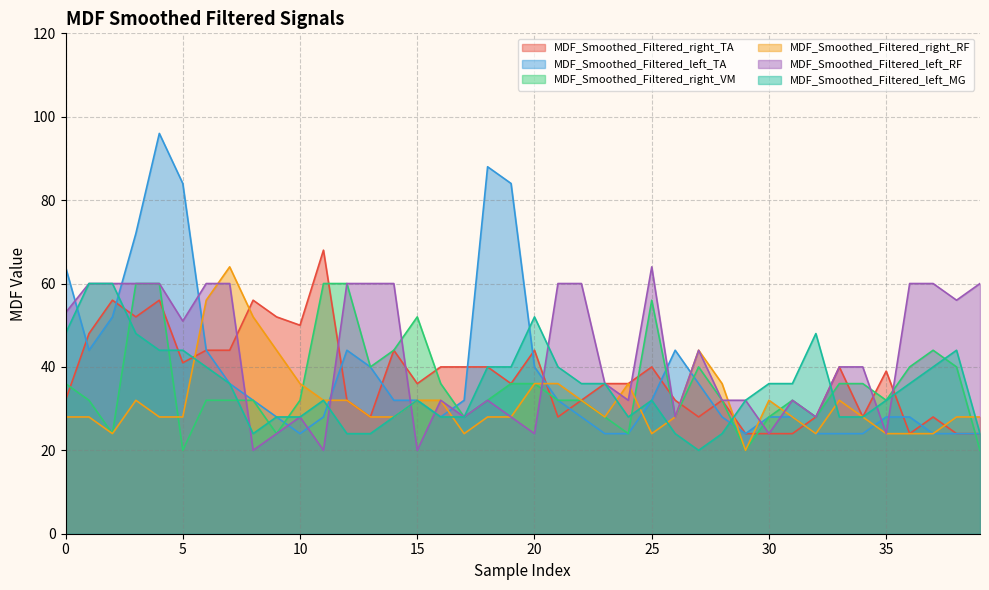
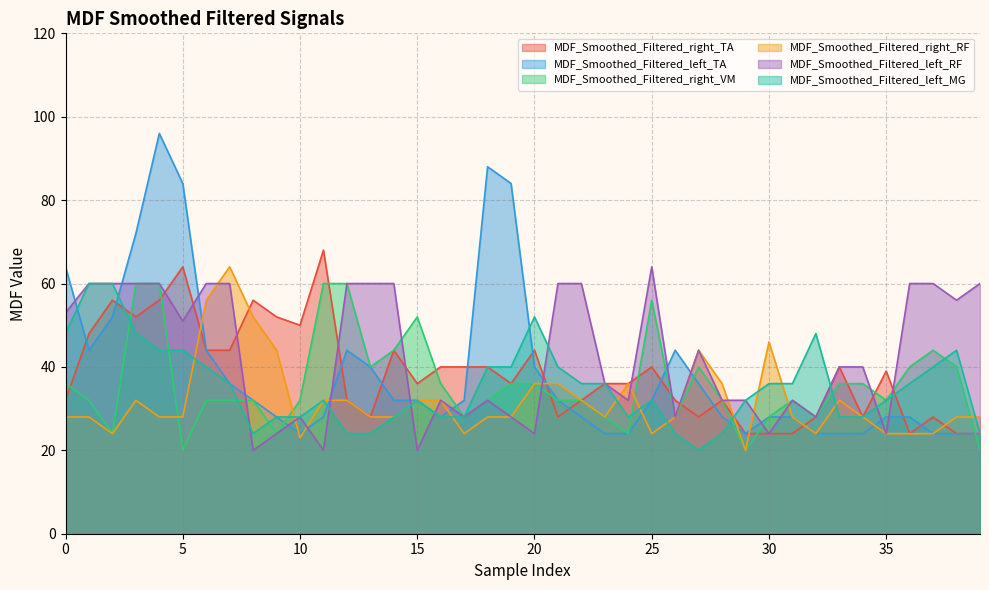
MDF_Smoothed_Filtered_right_TA, 5: 41 -> 64
MDF_Smoothed_Filtered_right_RF, 10: 36 -> 23
MDF_Smoothed_Filtered_right_RF, 30: 32 -> 46
